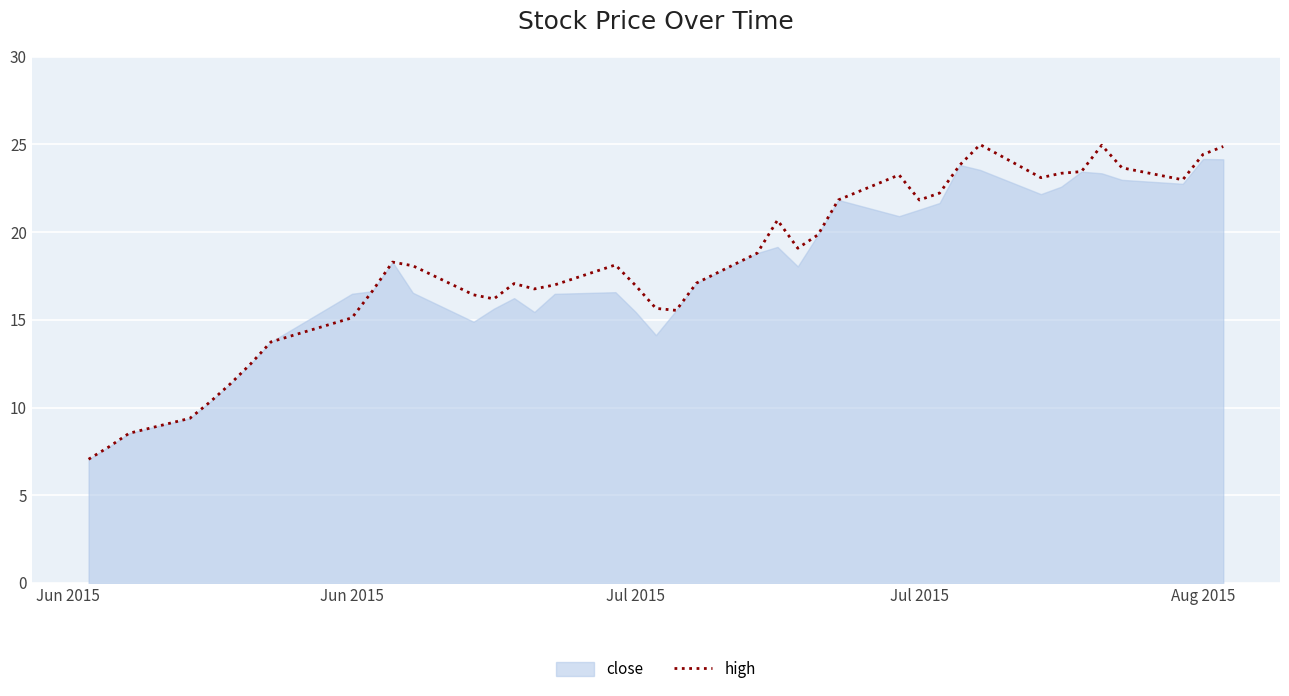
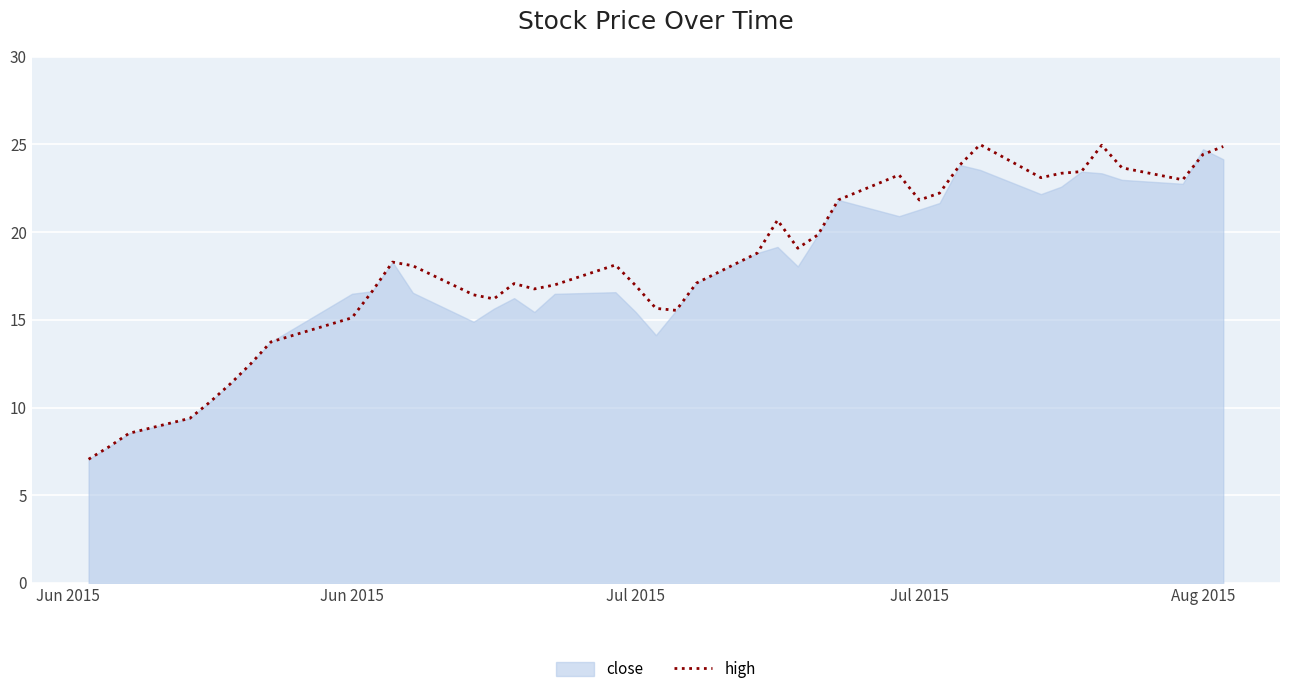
close, Aug 2015: 24.2 -> 24.7
